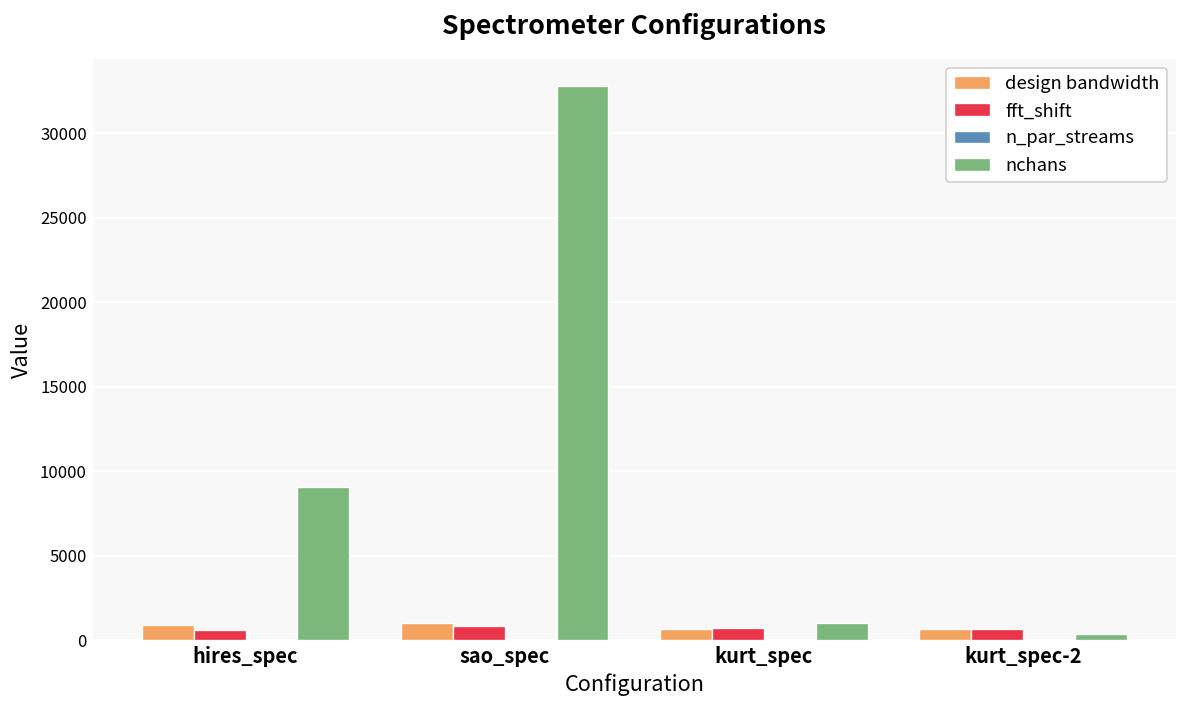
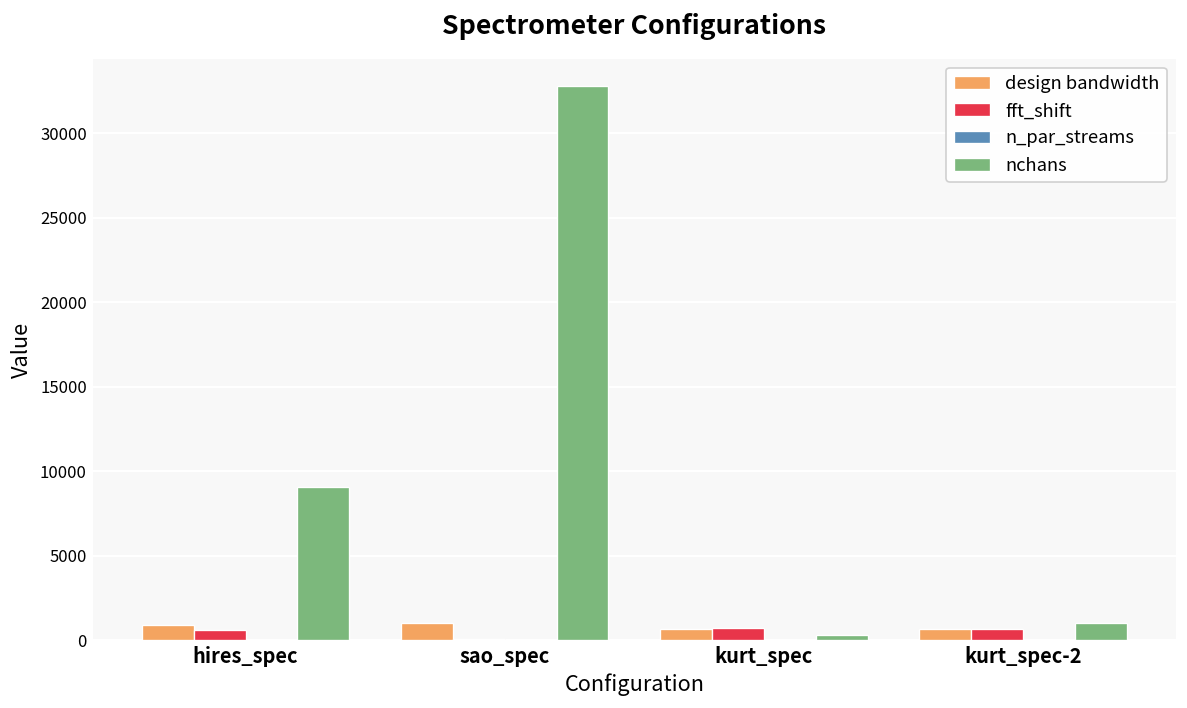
fft_shift, sao_spec: 800 -> 100
nchans, kurt_spec: 1000 -> 300
nchans, kurt_spec-2: 400 -> 1000
